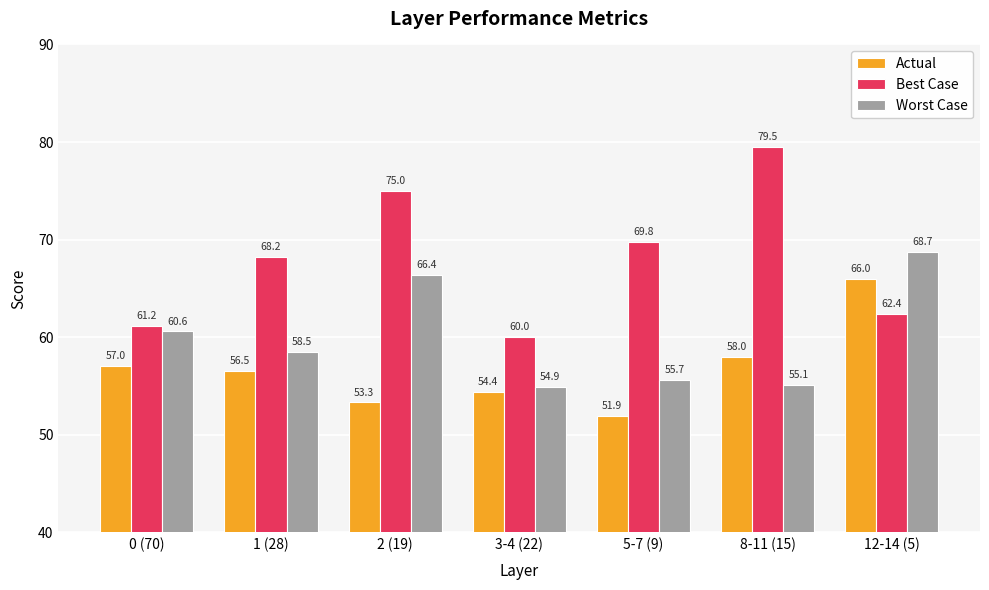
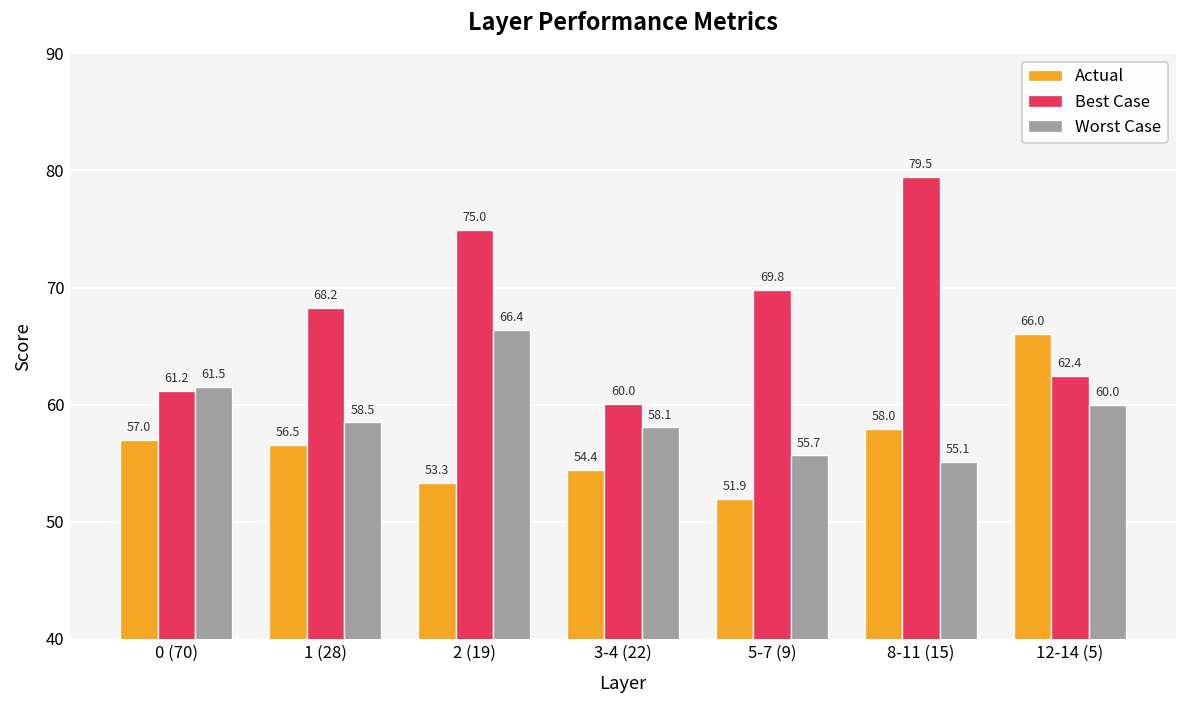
Worst Case, 0 (70): 60.6 -> 61.5
Worst Case, 3-4 (22): 54.9 -> 58.1
Worst Case, 12-14 (5): 68.7 -> 60.0
